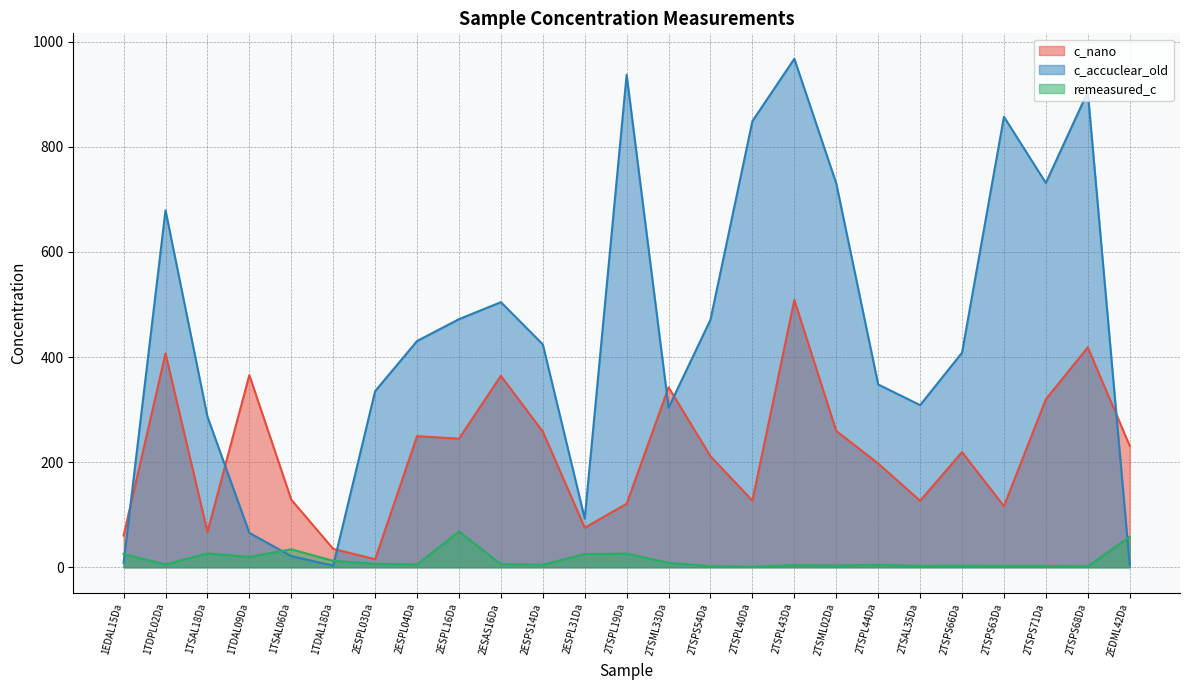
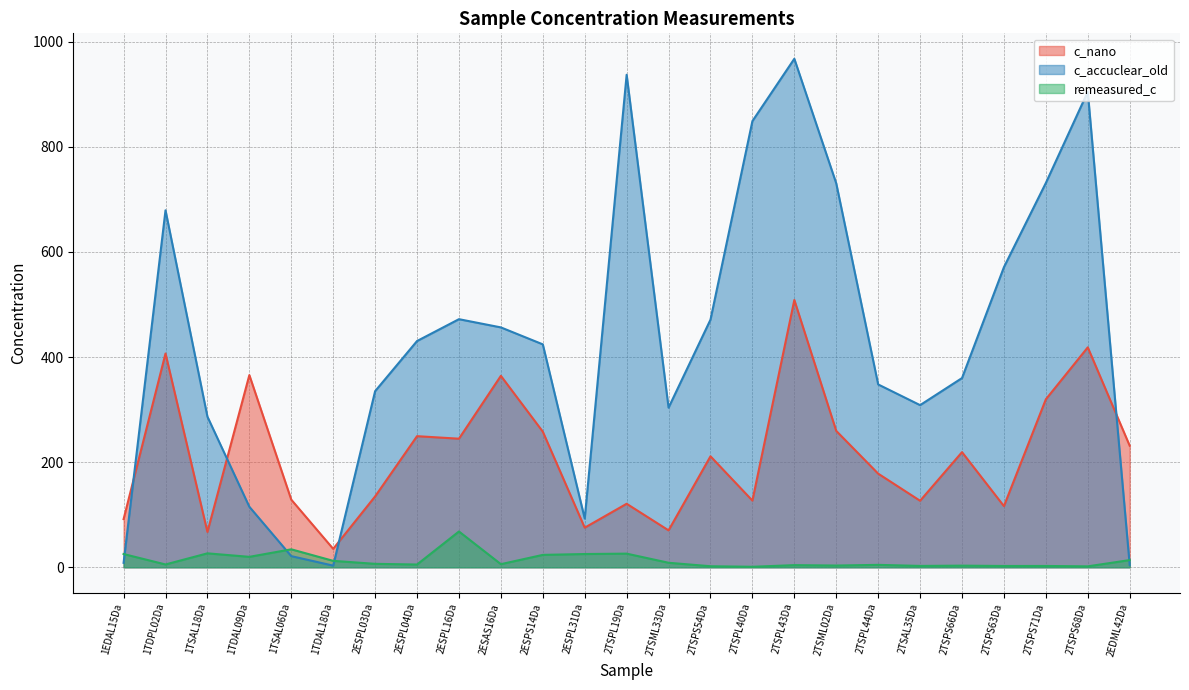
c_nano, 1EDAL15Da: 60 -> 90
c_accuclear_old, 1TDAL09Da: 70 -> 120
c_nano, 2ESPL03Da: 20 -> 130
c_accuclear_old, 2ESAS16Da: 500 -> 460
remeasured_c, 2ESPS14Da: 0 -> 20
c_nano, 2TSML33Da: 340 -> 70
c_nano, 2TSPL44Da: 200 -> 180
c_accuclear_old, 2TSPS66Da: 410 -> 360
c_accuclear_old, 2TSPS63Da: 860 -> 570
remeasured_c, 2EDML42Da: 60 -> 10
